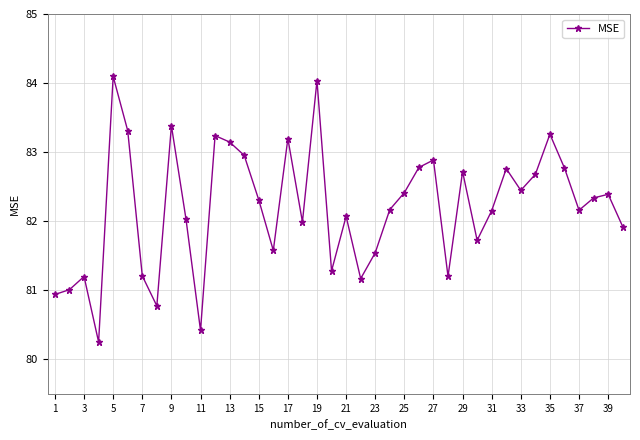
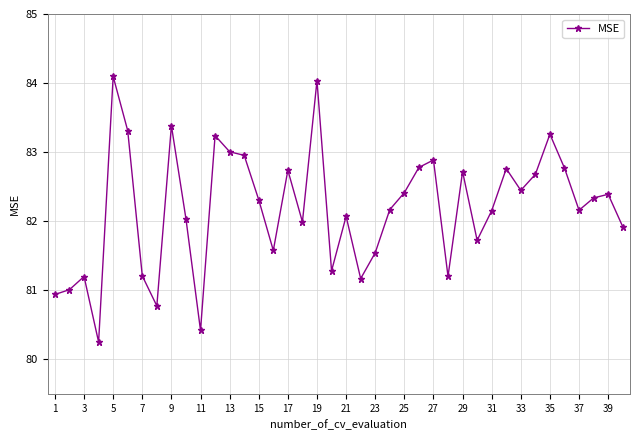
13: 83.1 -> 83.0
17: 83.2 -> 82.7
